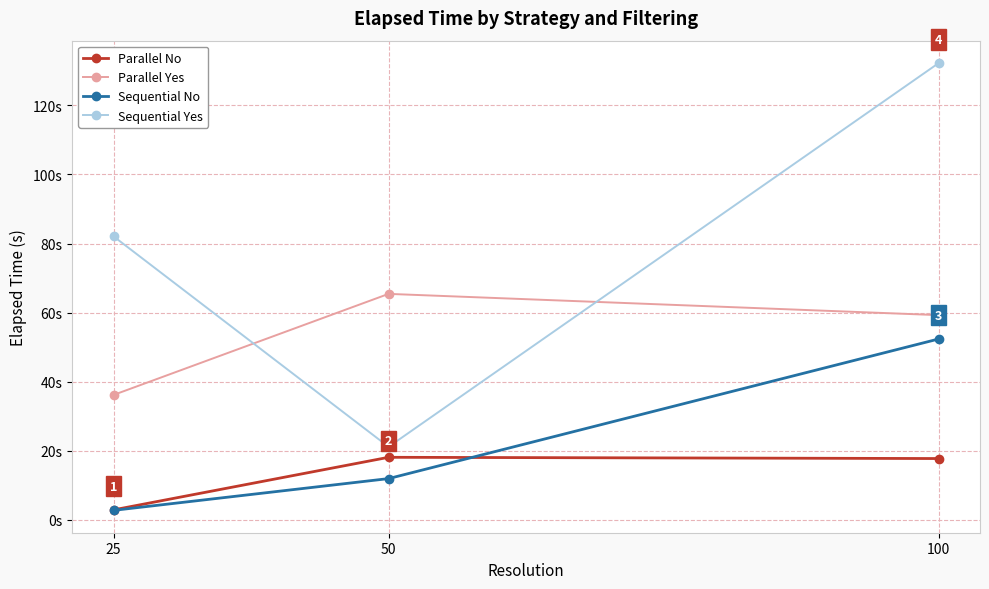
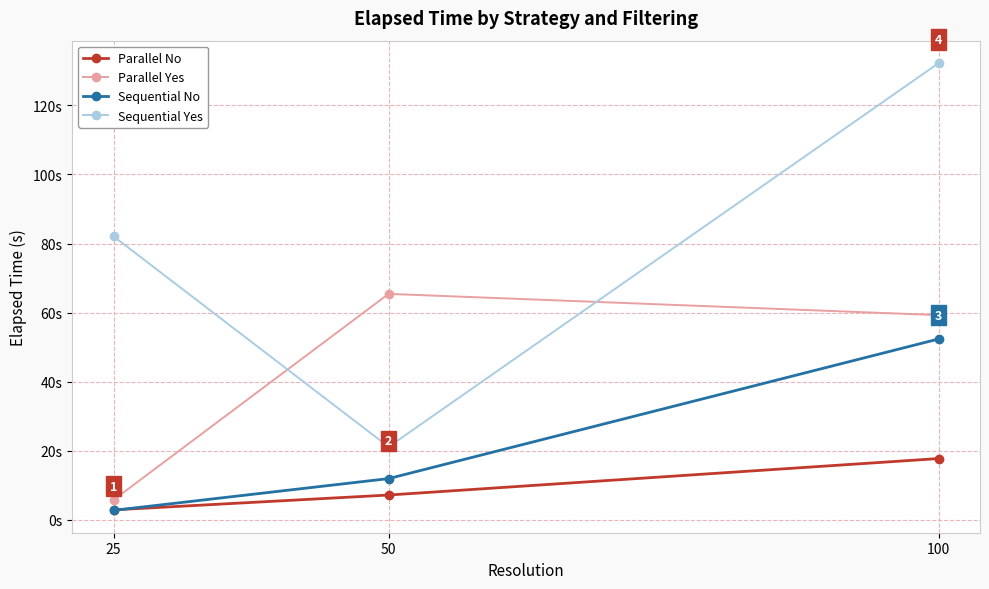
Parallel Yes, 25: 36s -> 6s
Parallel No, 50: 18s -> 7s
